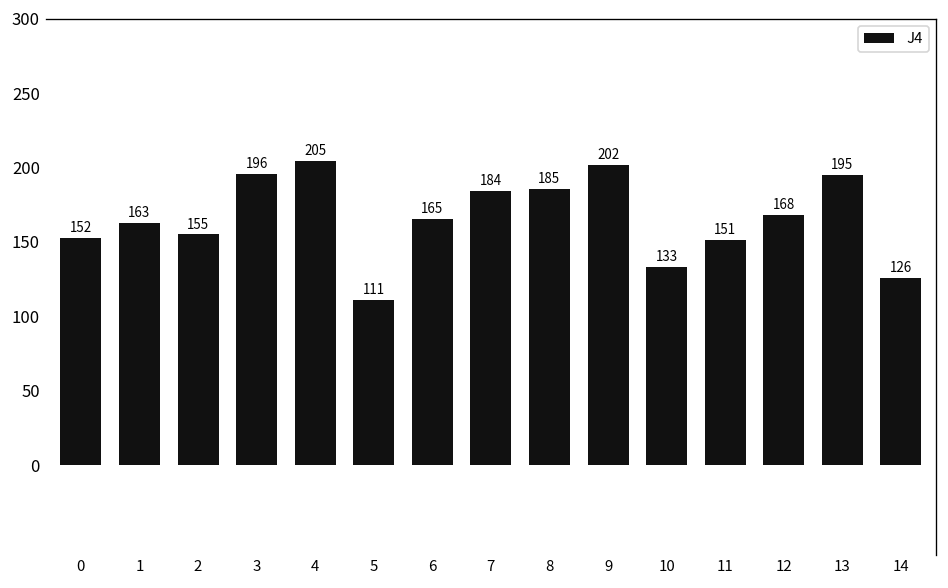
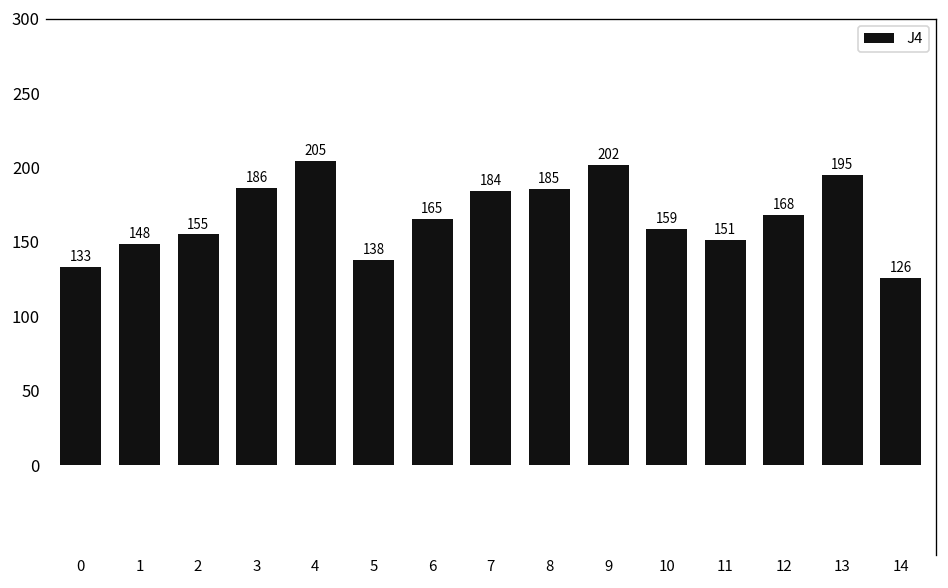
0: 152 -> 133
1: 163 -> 148
3: 196 -> 186
5: 111 -> 138
10: 133 -> 159
